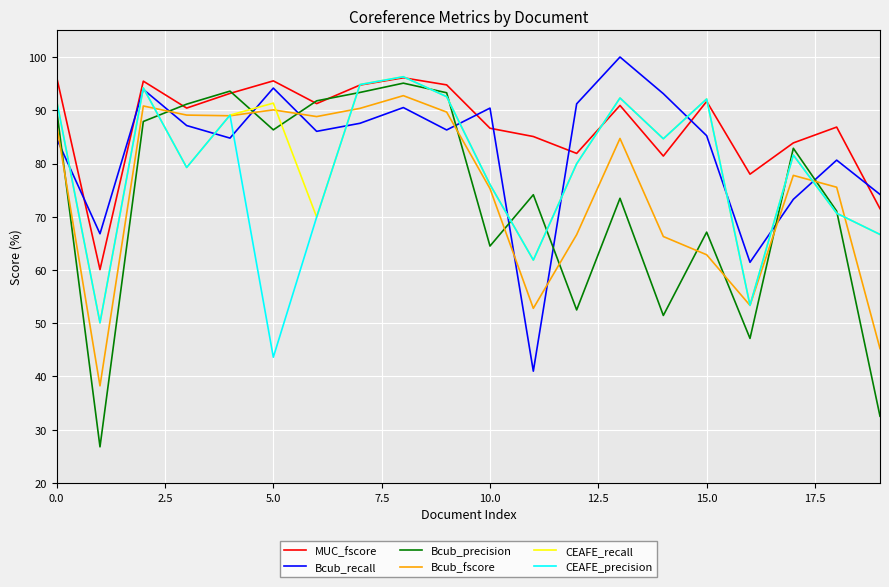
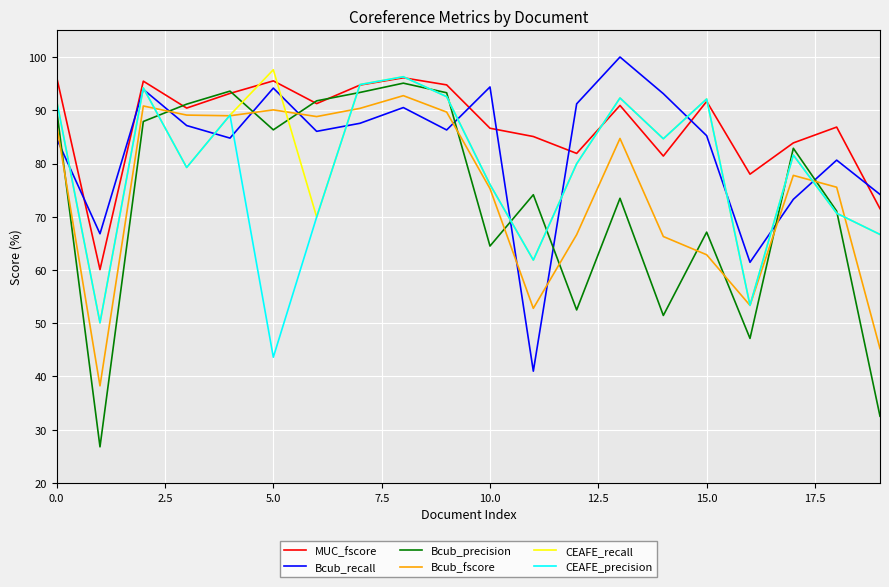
CEAFE_recall, 5.0: 91 -> 98
Bcub_recall, 10.0: 90 -> 94
